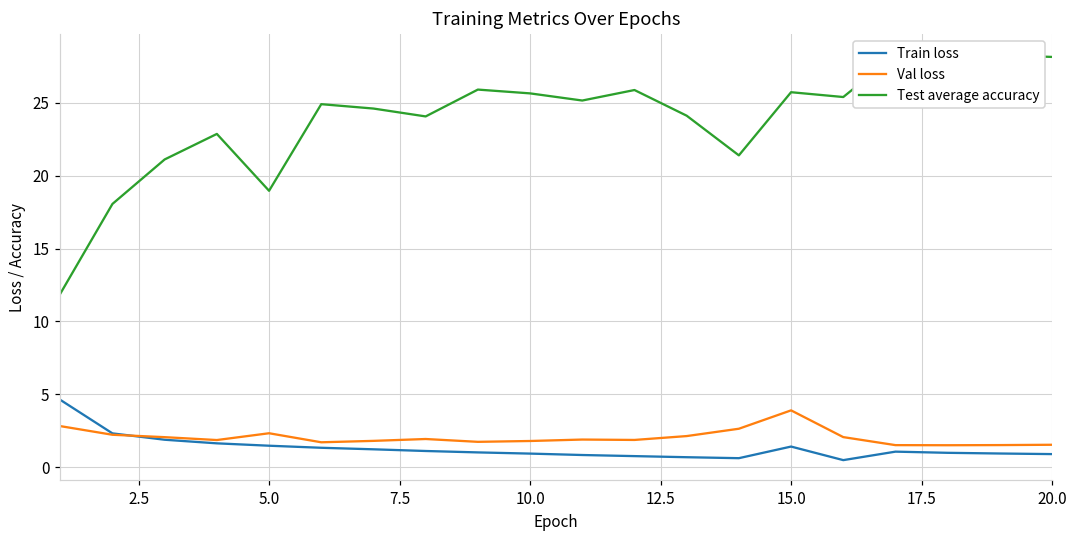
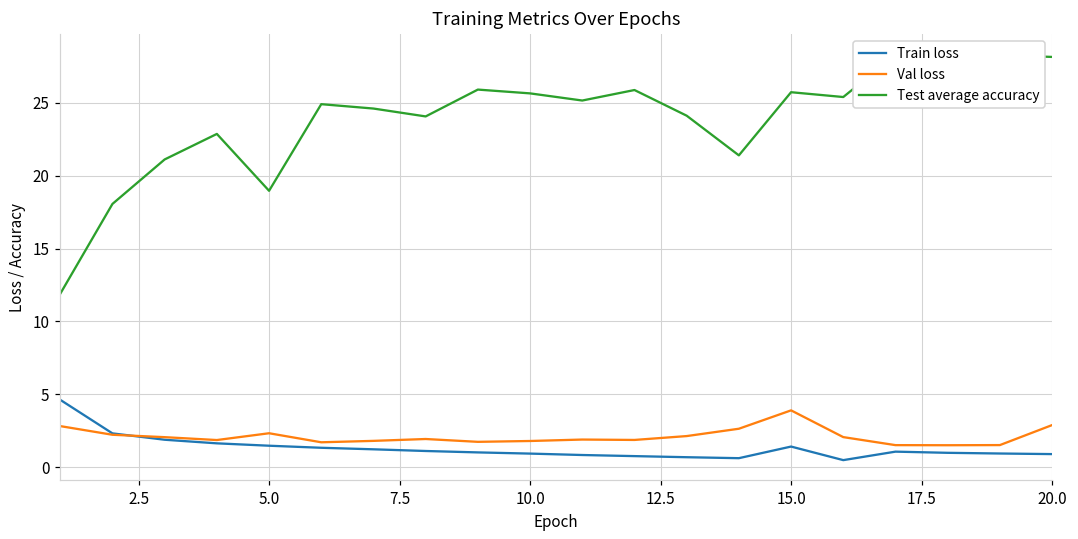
Val loss, 20.0: 1.5 -> 2.9
